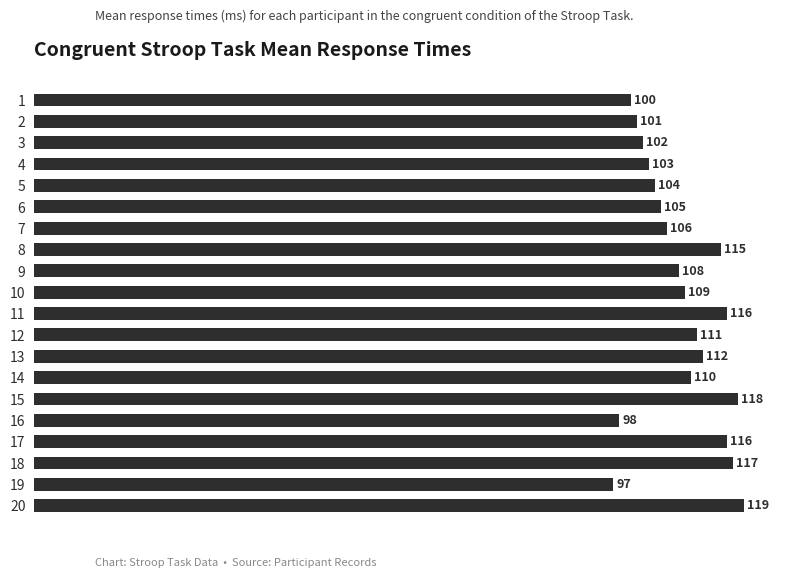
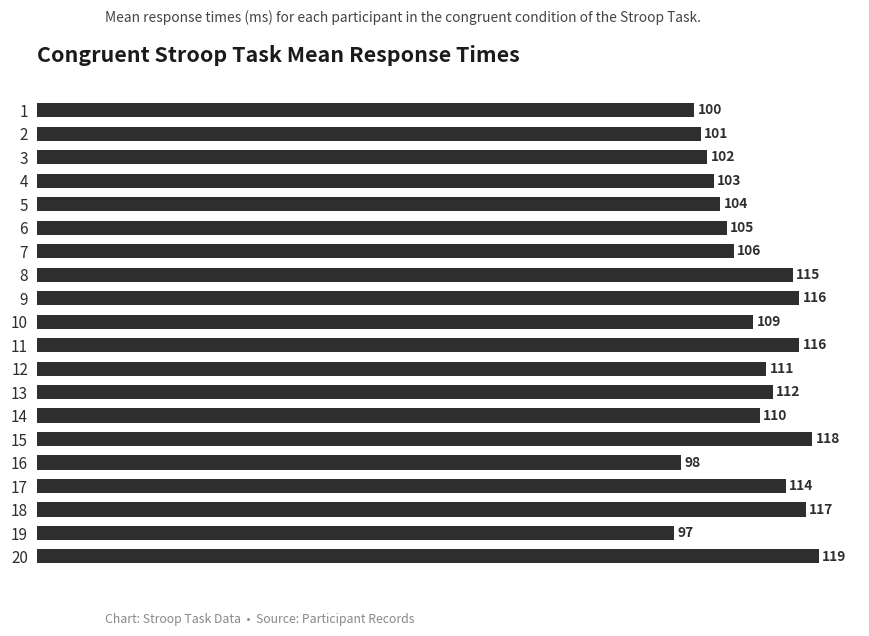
9: 108 -> 116
17: 116 -> 114
